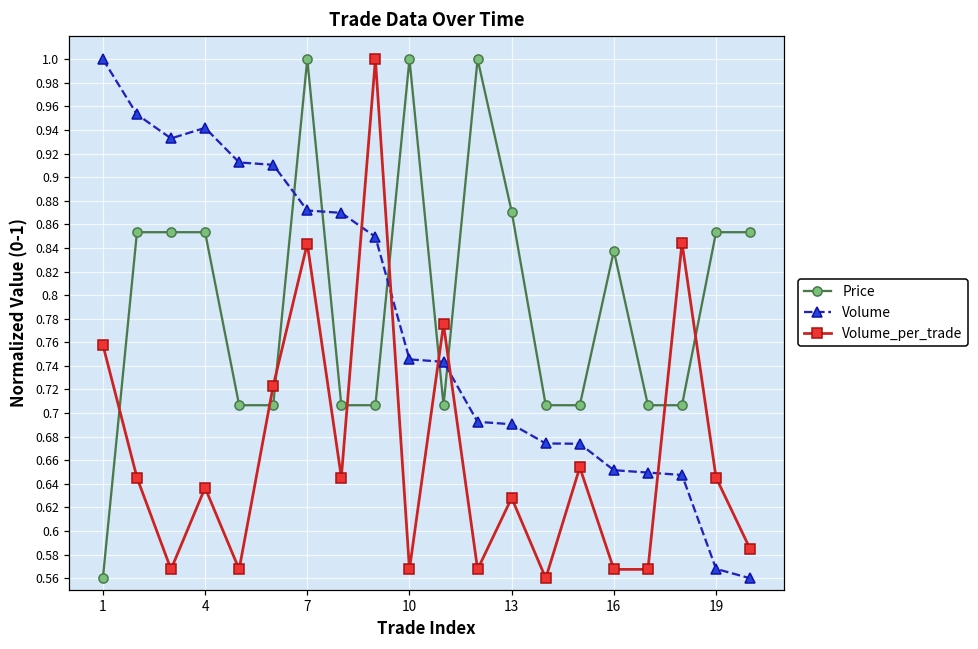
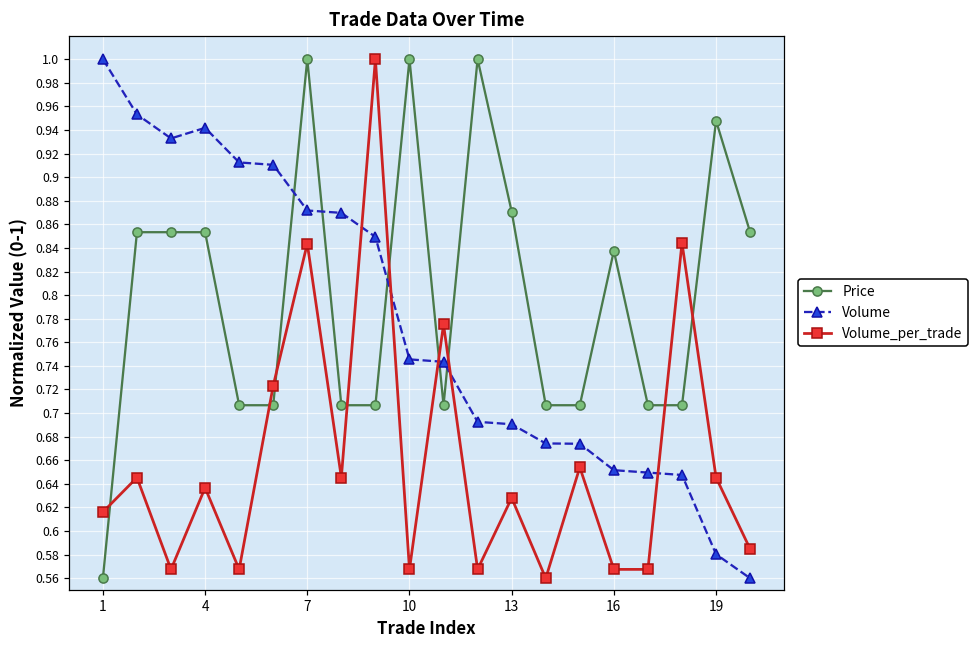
Volume_per_trade, 1: 0.758 -> 0.616
Price, 19: 0.853 -> 0.948
Volume, 19: 0.568 -> 0.580
